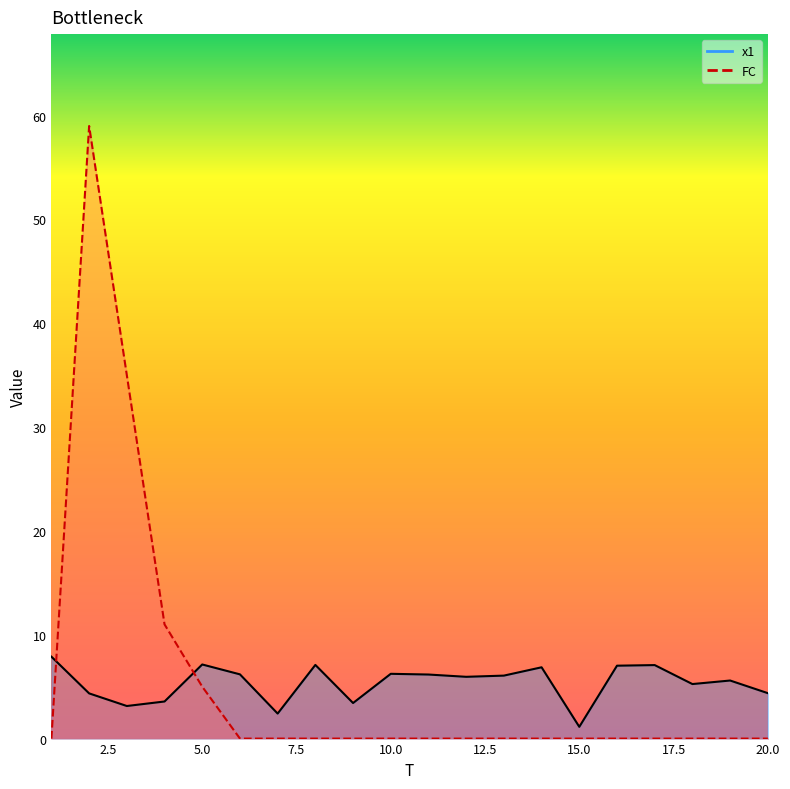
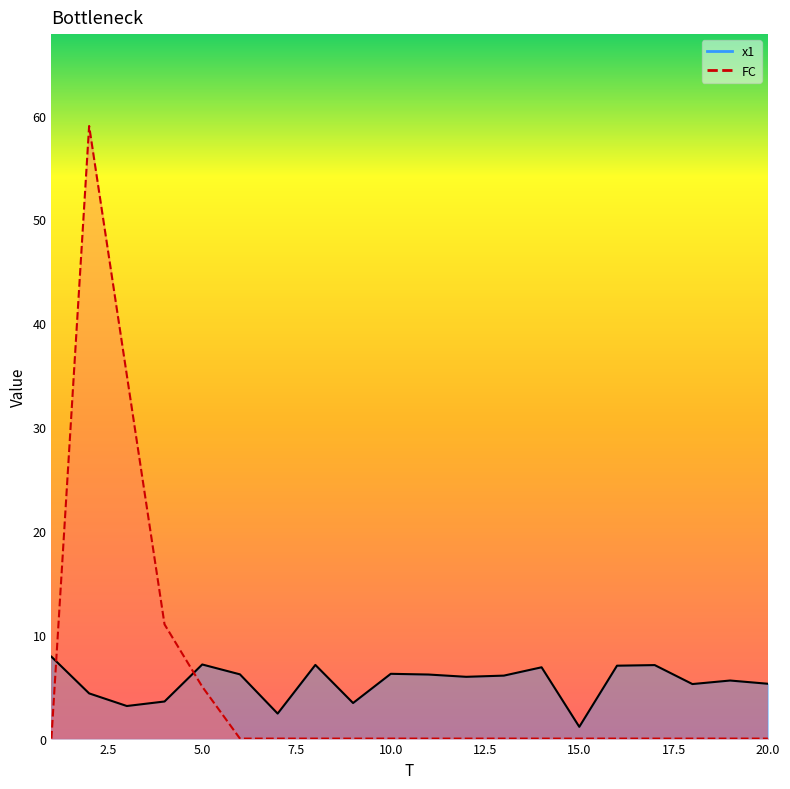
x1, 20.0: 4.4 -> 5.3
